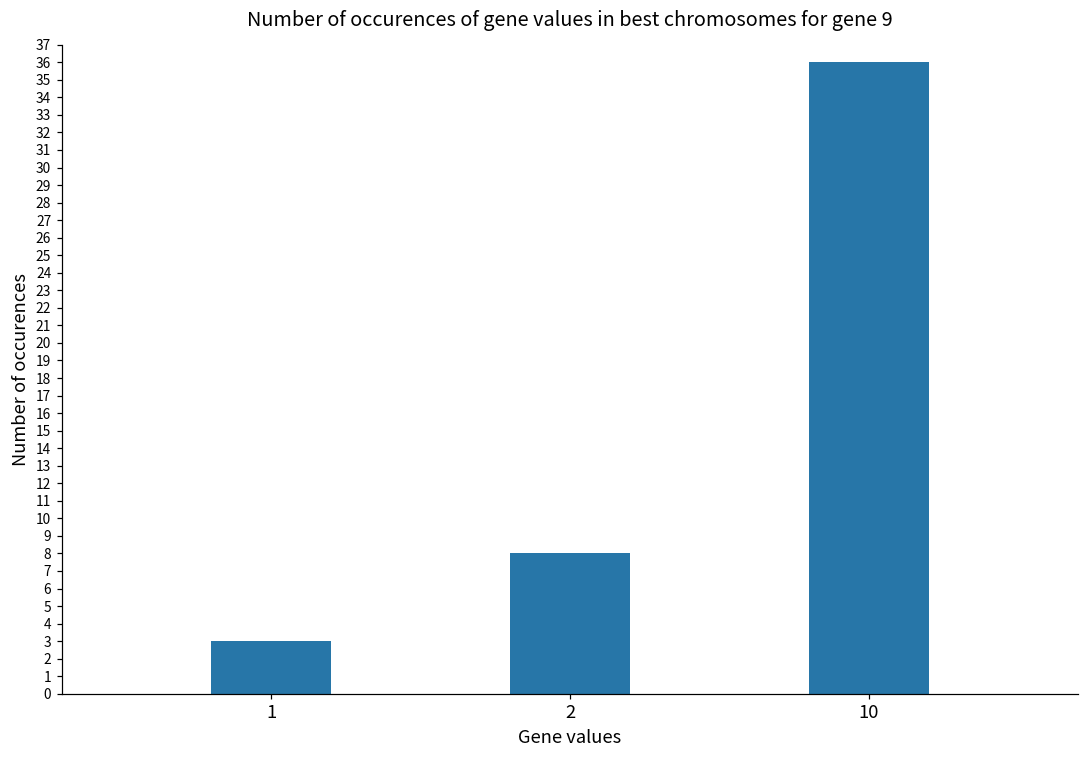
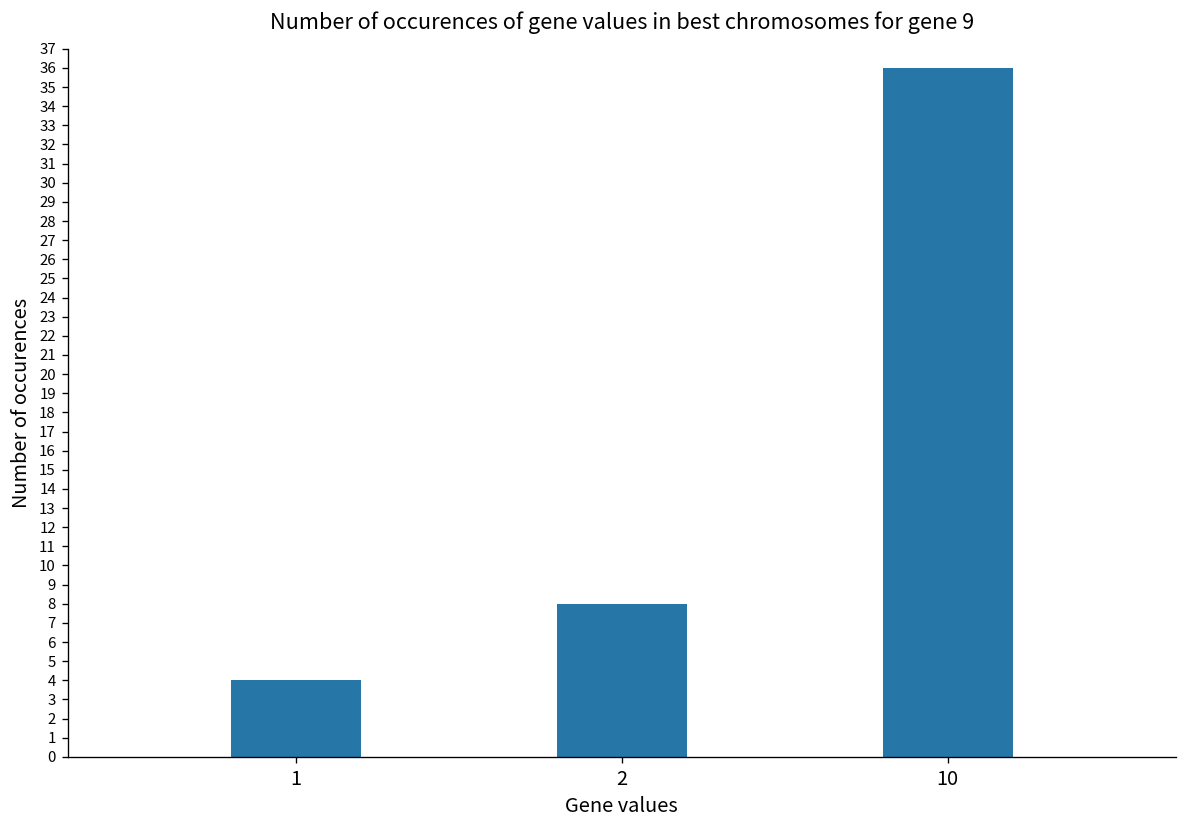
1: 3 -> 4
